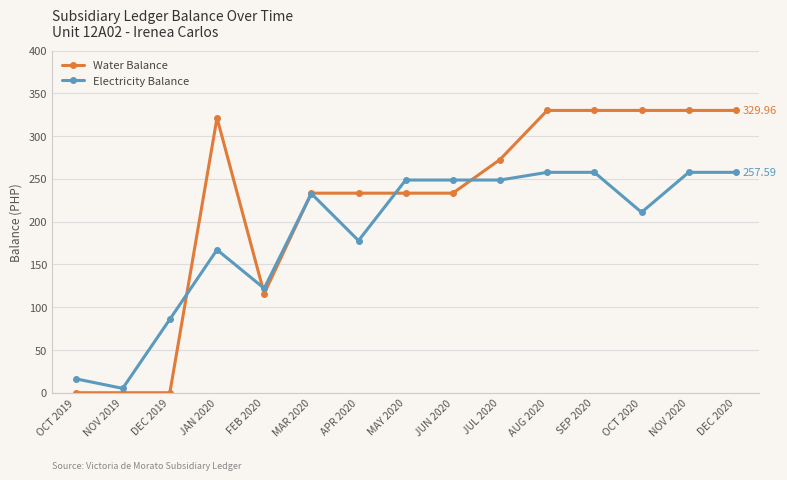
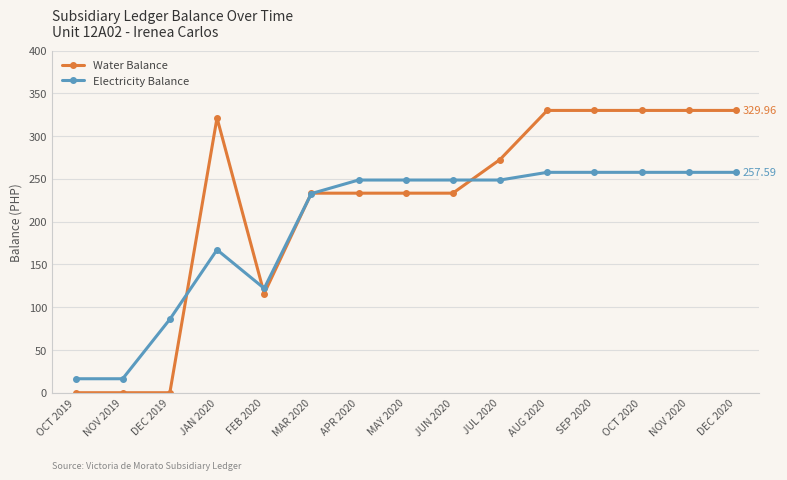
Electricity Balance, NOV 2019: 10 -> 20
Electricity Balance, APR 2020: 180 -> 250
Electricity Balance, OCT 2020: 210 -> 260
